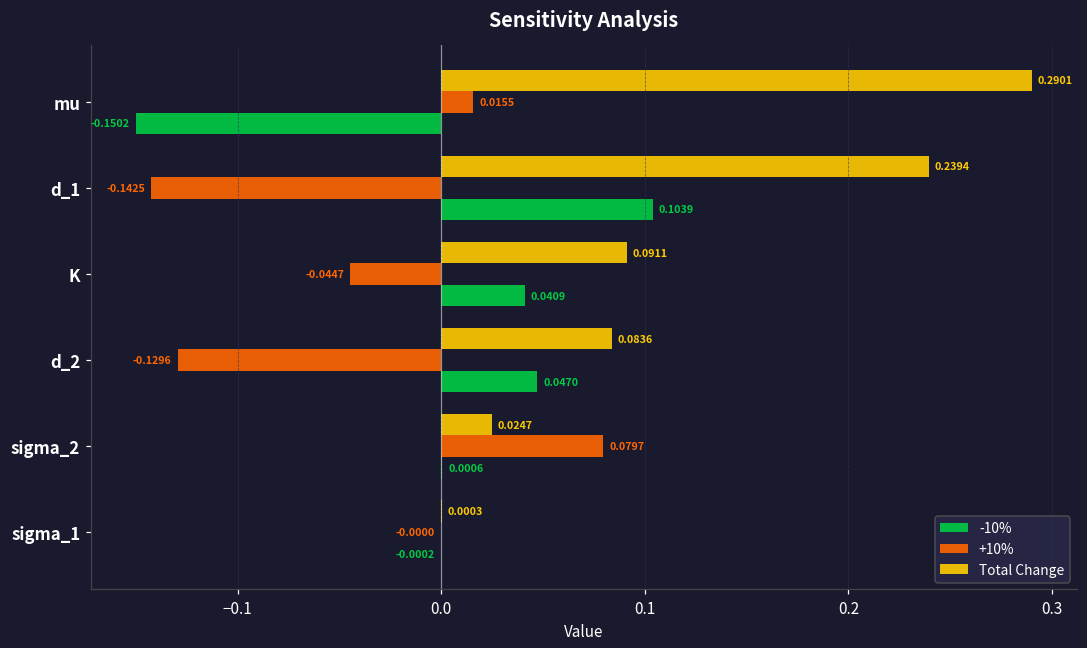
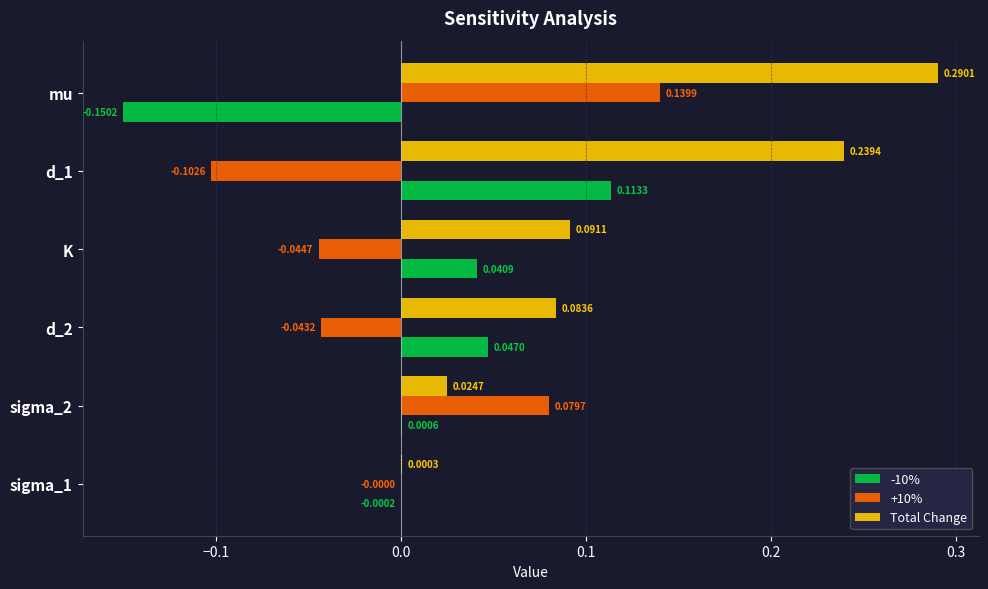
+10%, mu: 0.0155 -> 0.1399
+10%, d_1: -0.1425 -> -0.1026
-10%, d_1: 0.1039 -> 0.1133
+10%, d_2: -0.1296 -> -0.0432
